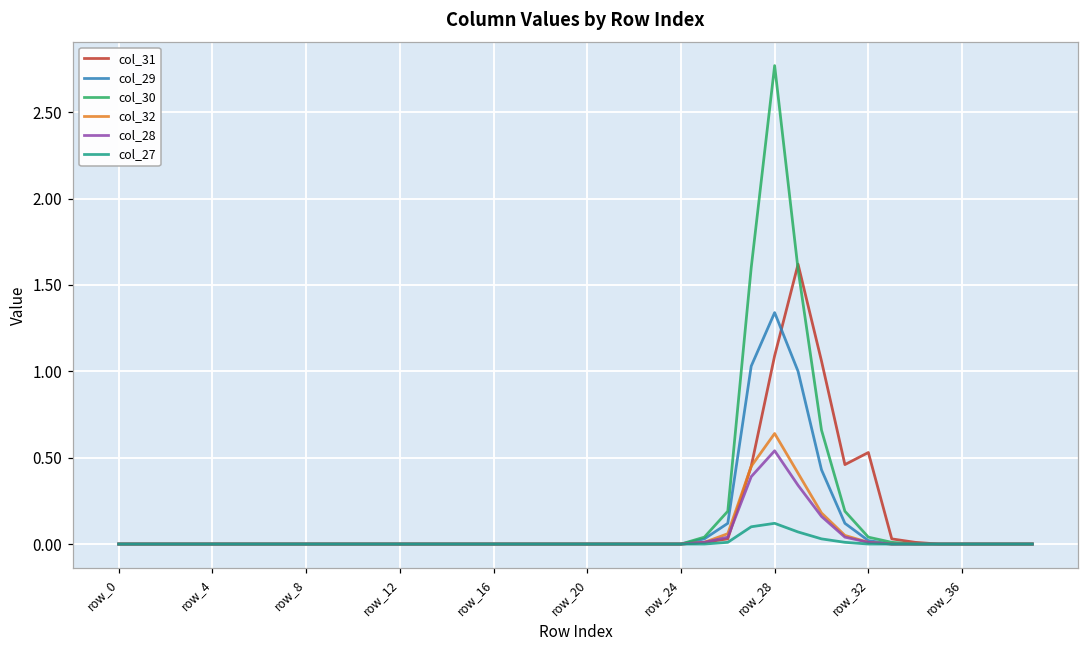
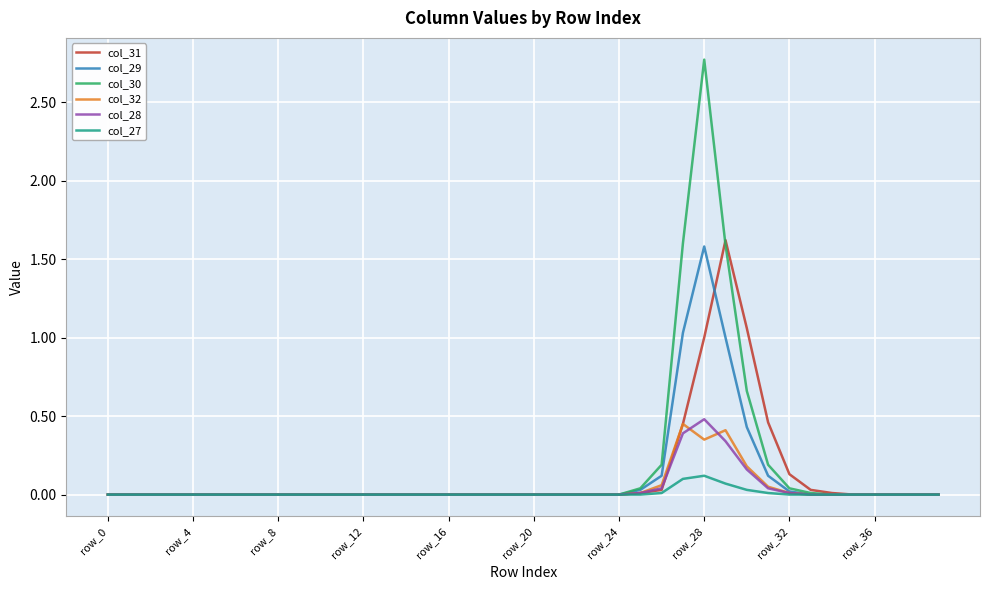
col_31, row_28: 1.09 -> 1.00
col_29, row_28: 1.34 -> 1.58
col_32, row_28: 0.64 -> 0.35
col_28, row_28: 0.54 -> 0.48
col_31, row_32: 0.53 -> 0.13
